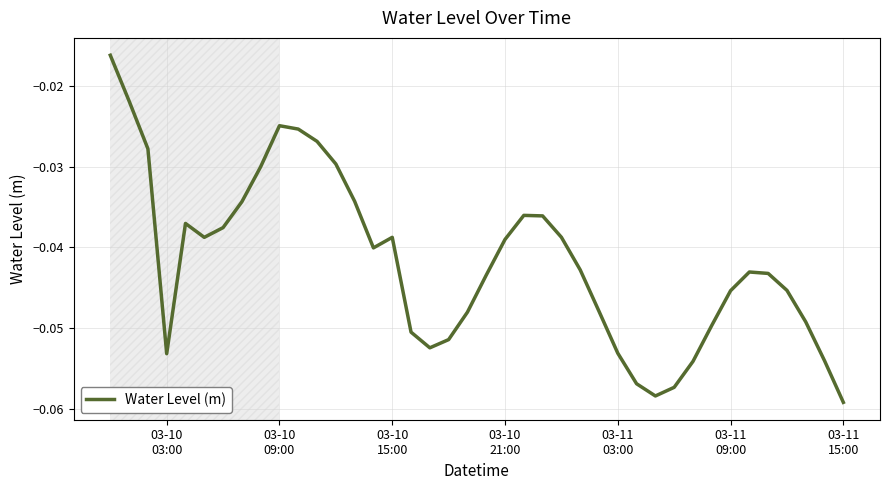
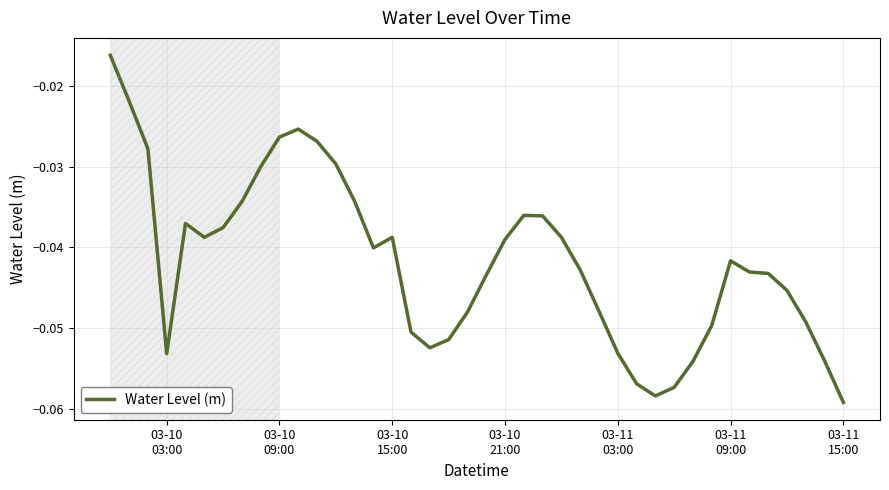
03-10 09:00: -0.025 -> -0.026
03-11 09:00: -0.045 -> -0.042
